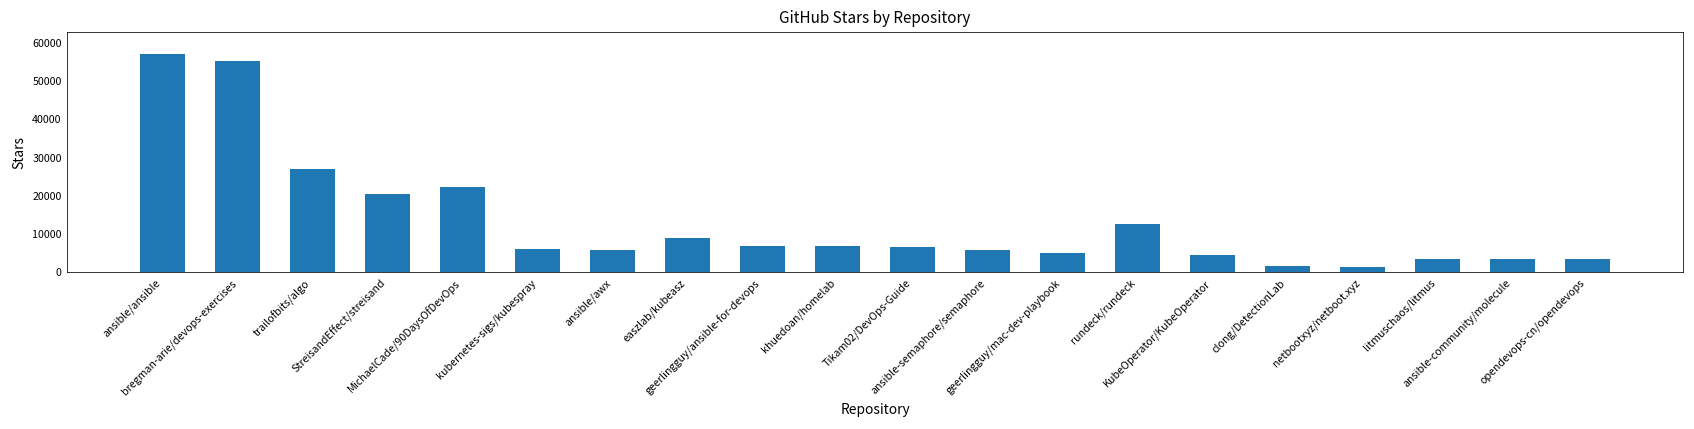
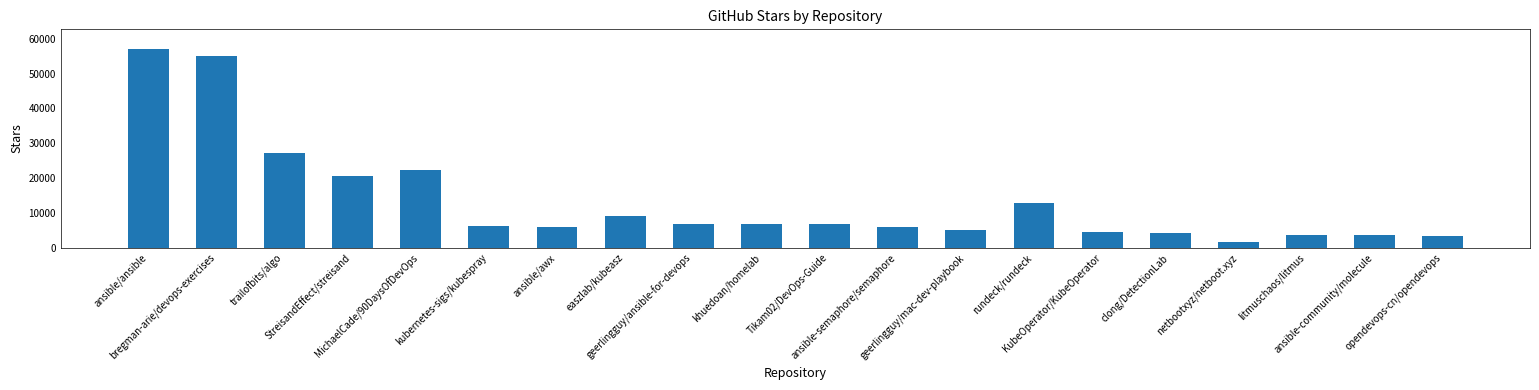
clong/DetectionLab: 2000 -> 4000
